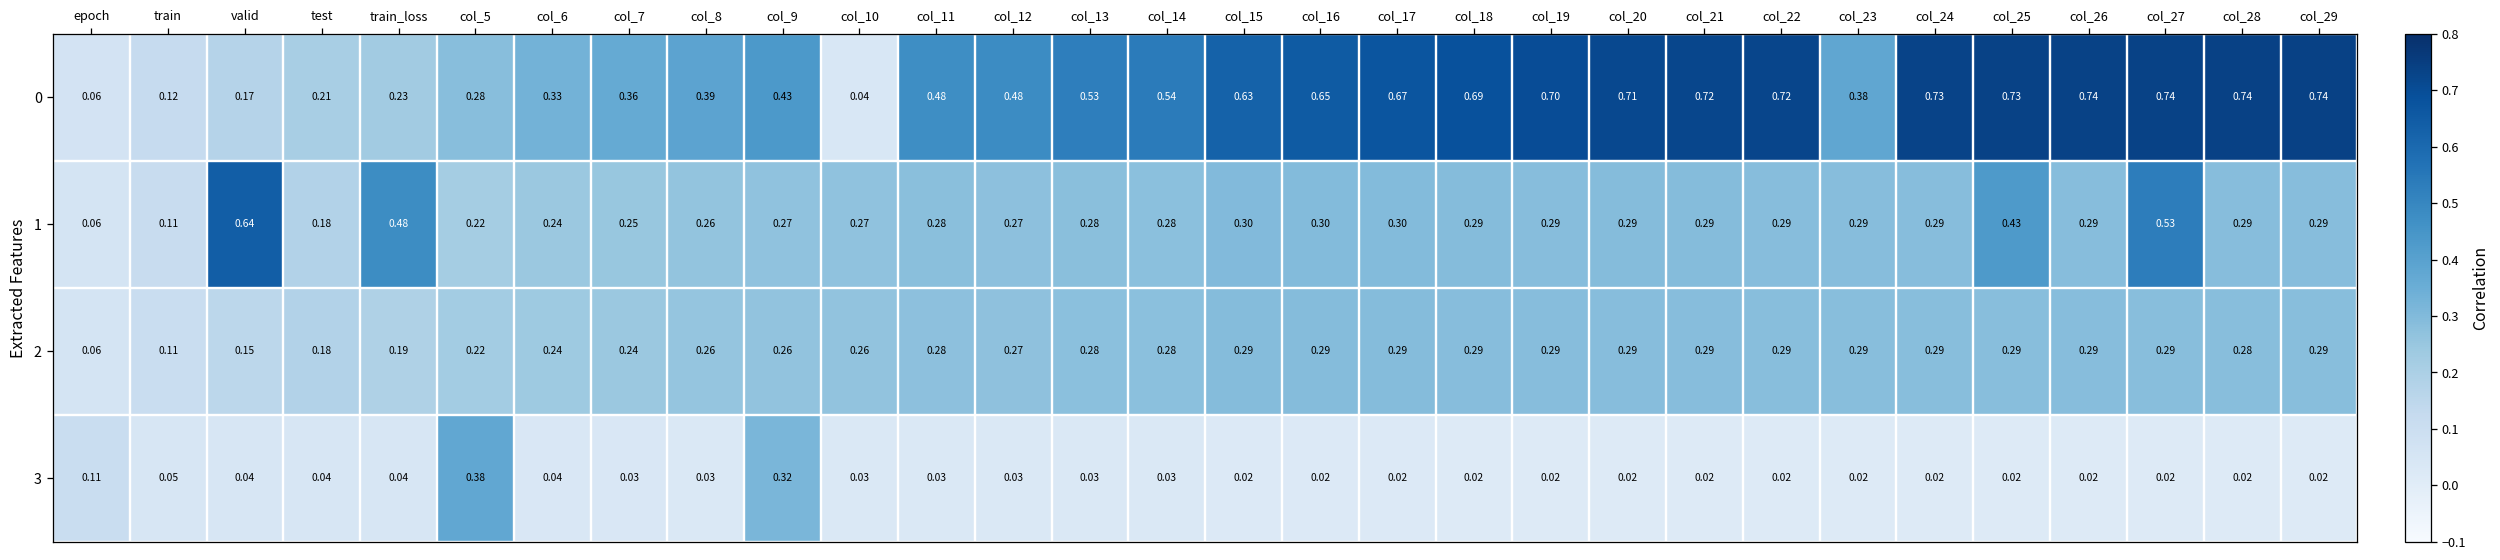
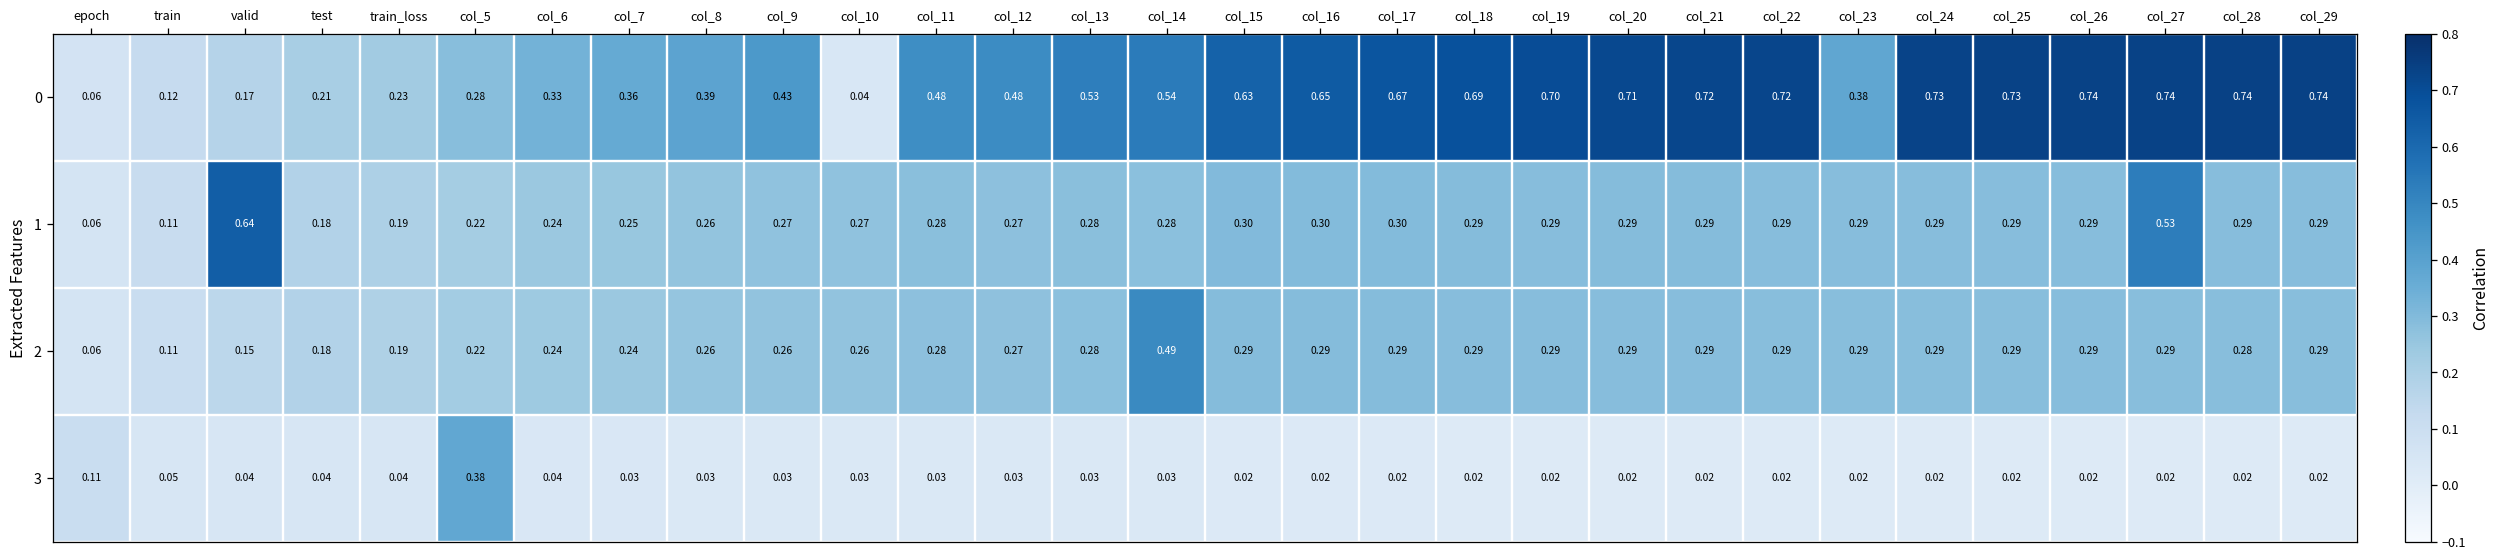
1, train_loss: 0.48 -> 0.19
1, col_25: 0.43 -> 0.29
2, col_14: 0.28 -> 0.49
3, col_9: 0.32 -> 0.03
